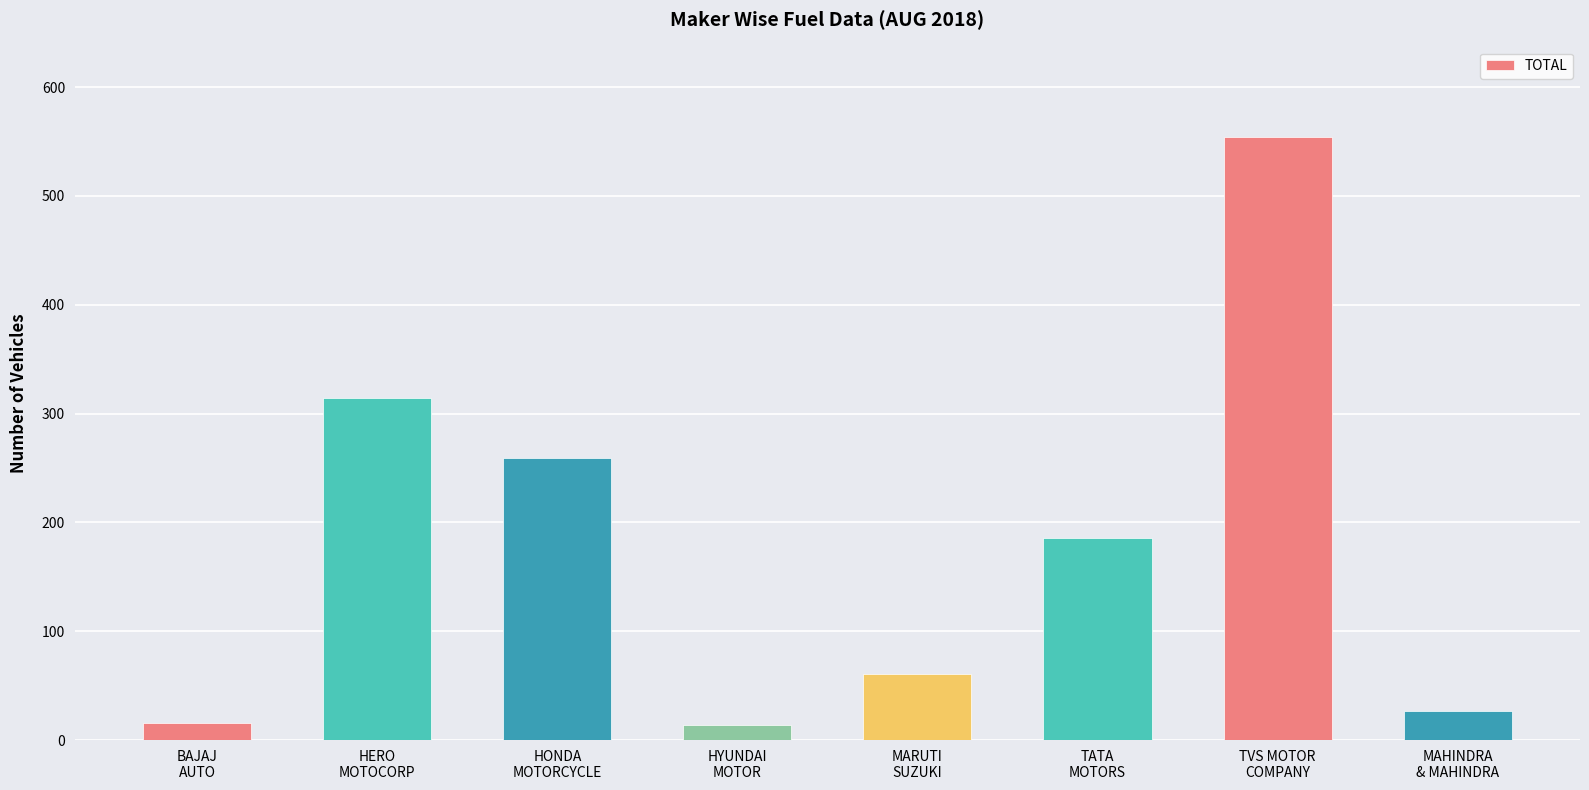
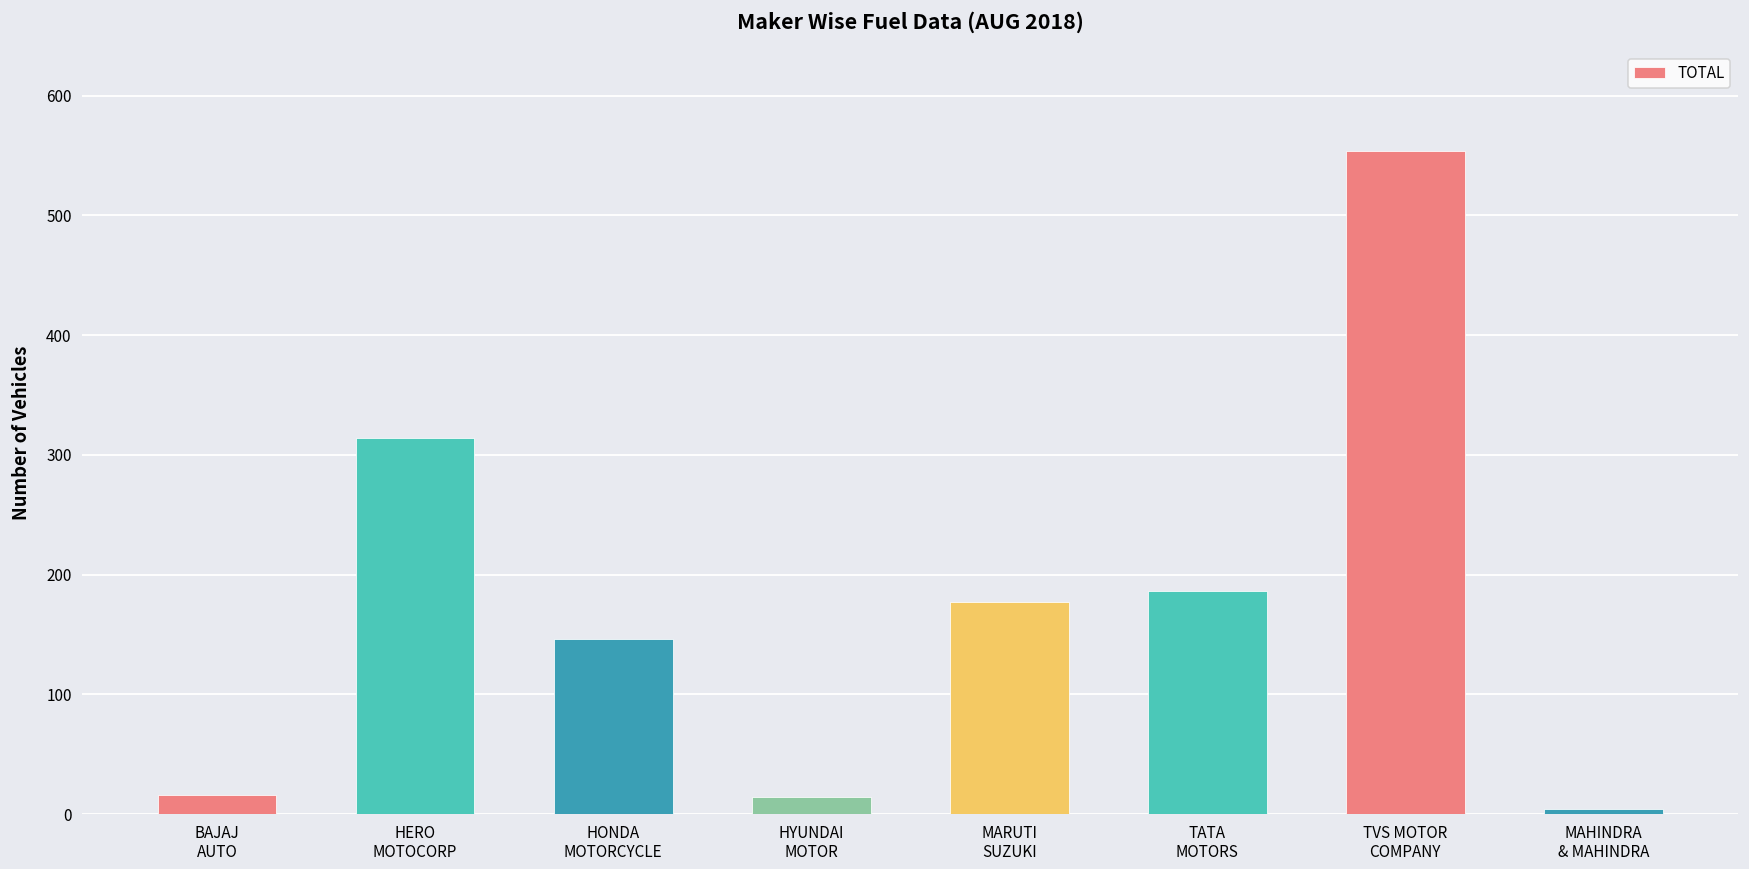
HONDA MOTORCYCLE: 259 -> 146
MARUTI SUZUKI: 61 -> 177
MAHINDRA & MAHINDRA: 27 -> 4
